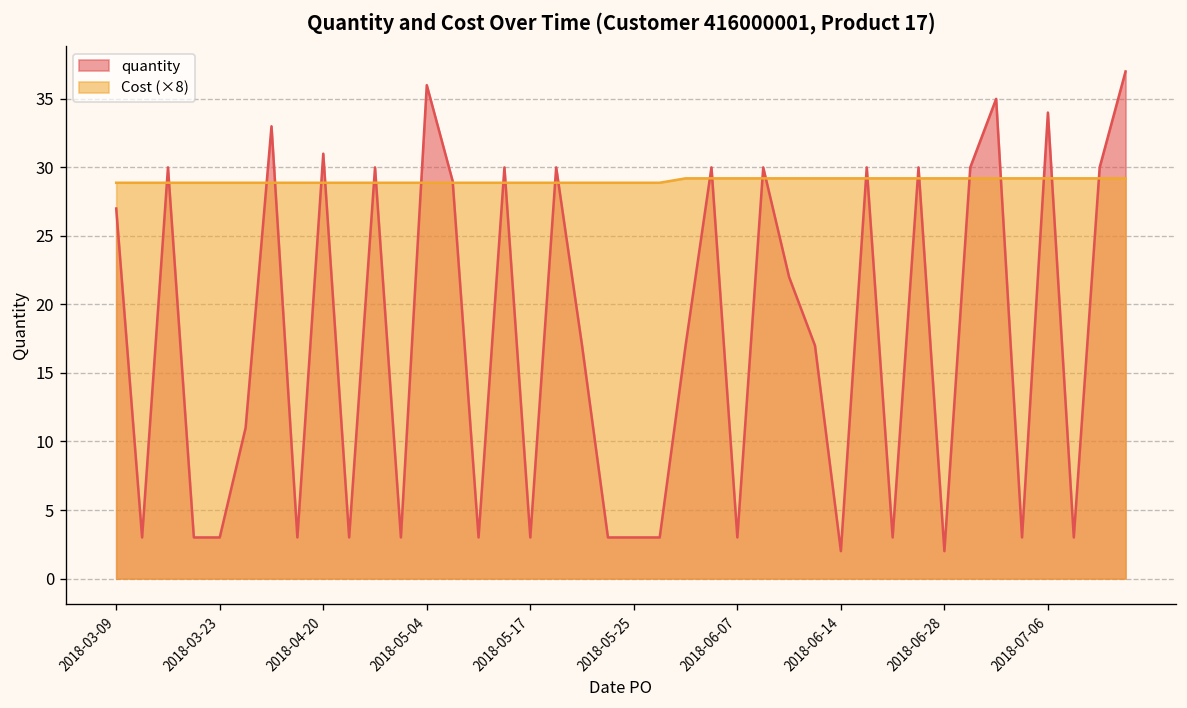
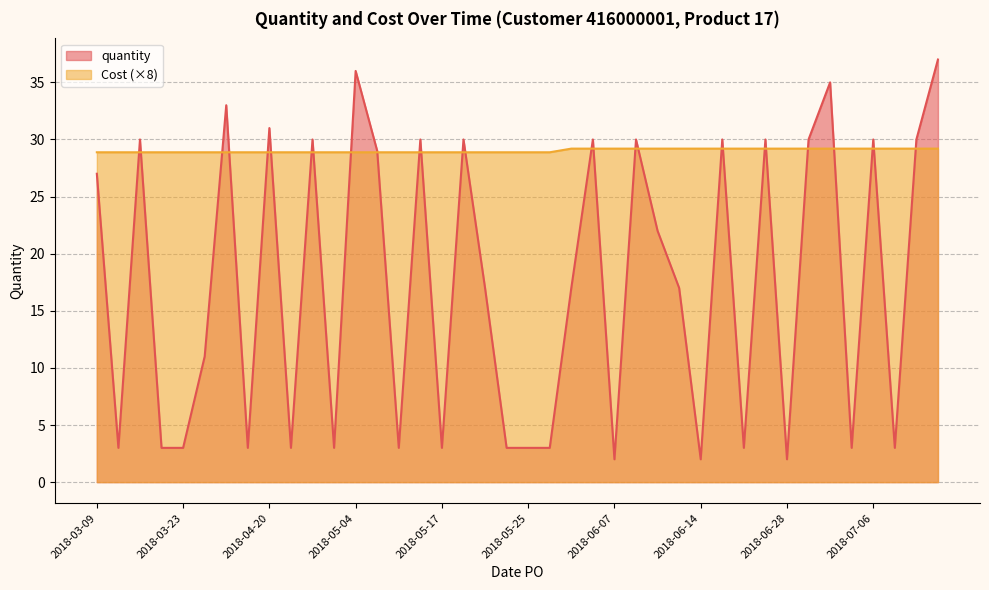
quantity, 2018-06-07: 3 -> 2
quantity, 2018-07-06: 34 -> 30
